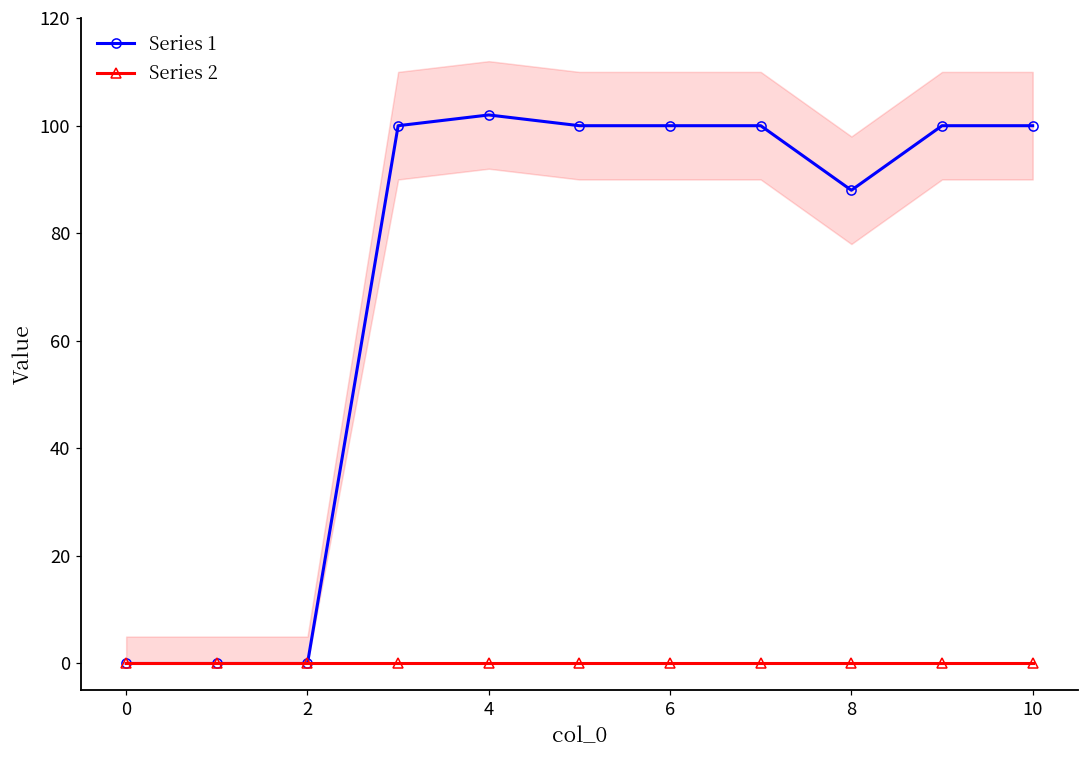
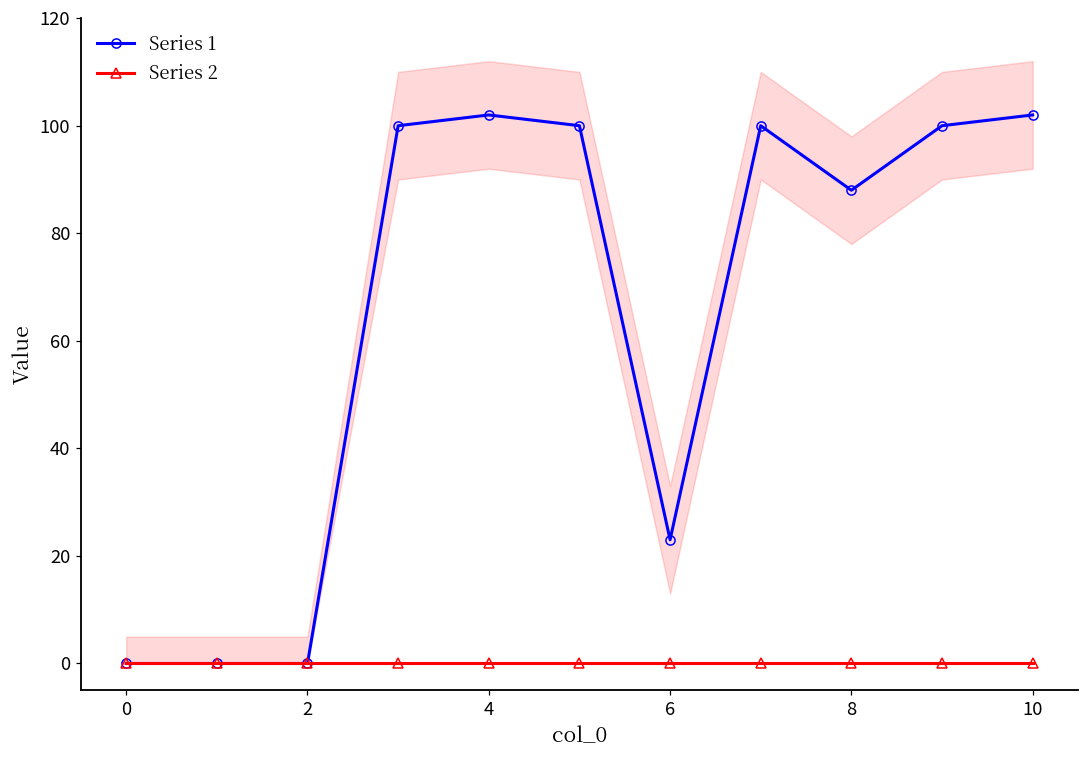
Series 1, 6: 100 -> 23
Series 1, 10: 100 -> 102
